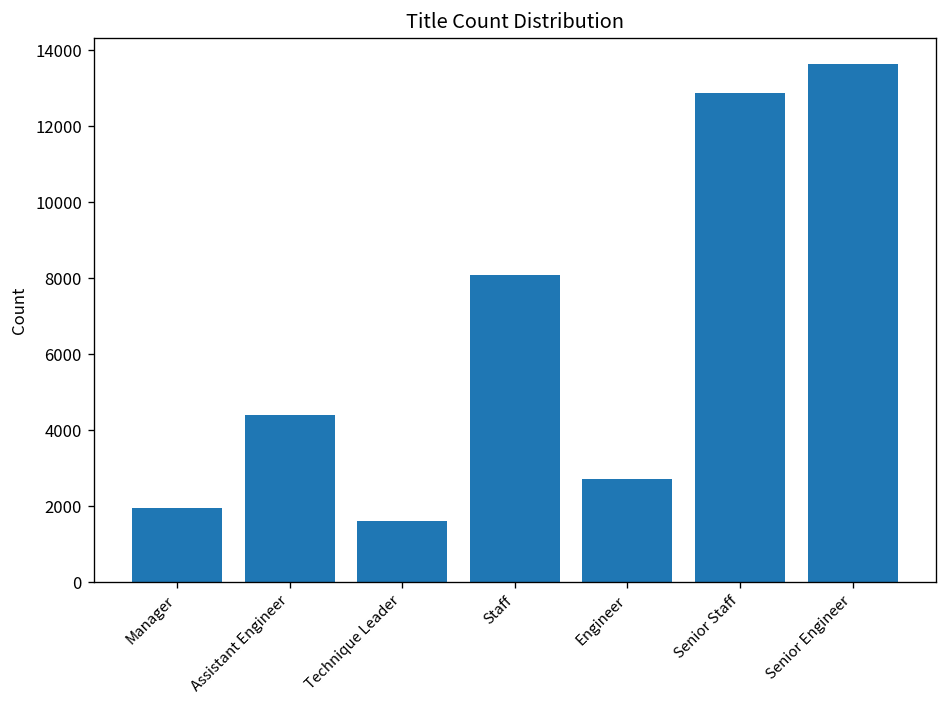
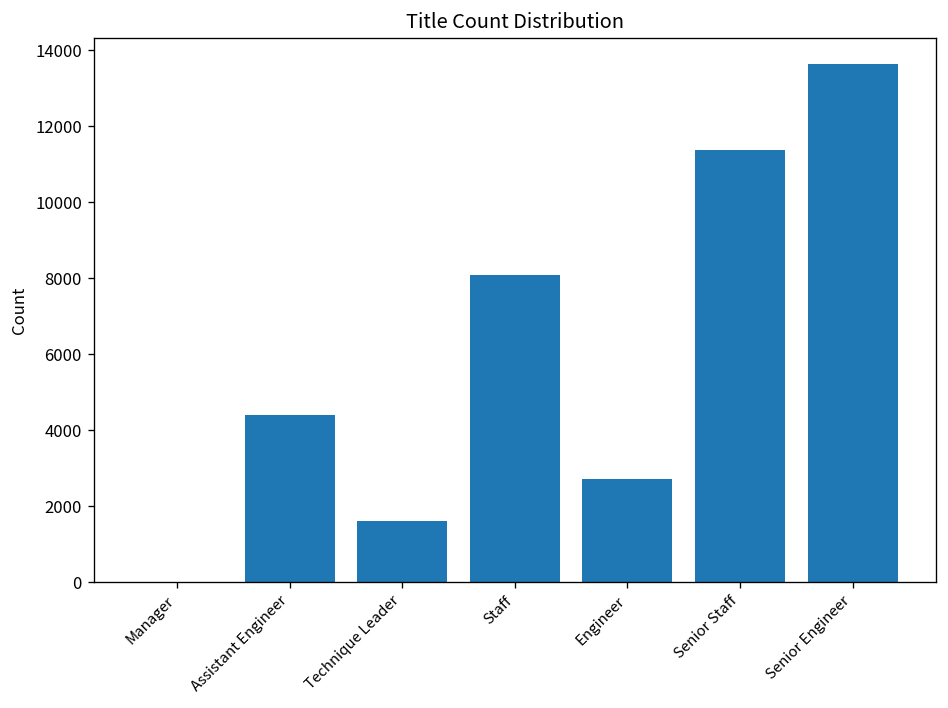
Manager: 1900 -> 0
Senior Staff: 12900 -> 11400
